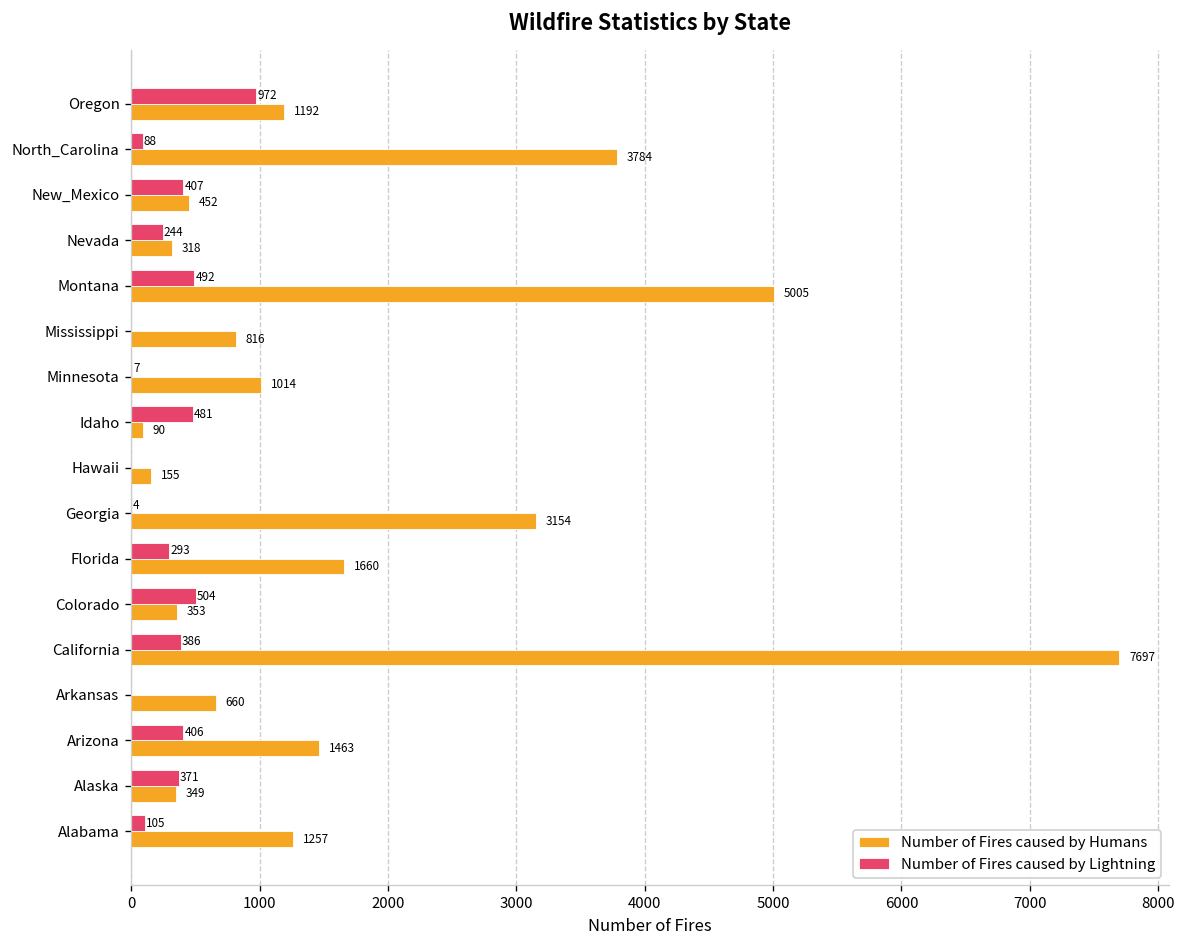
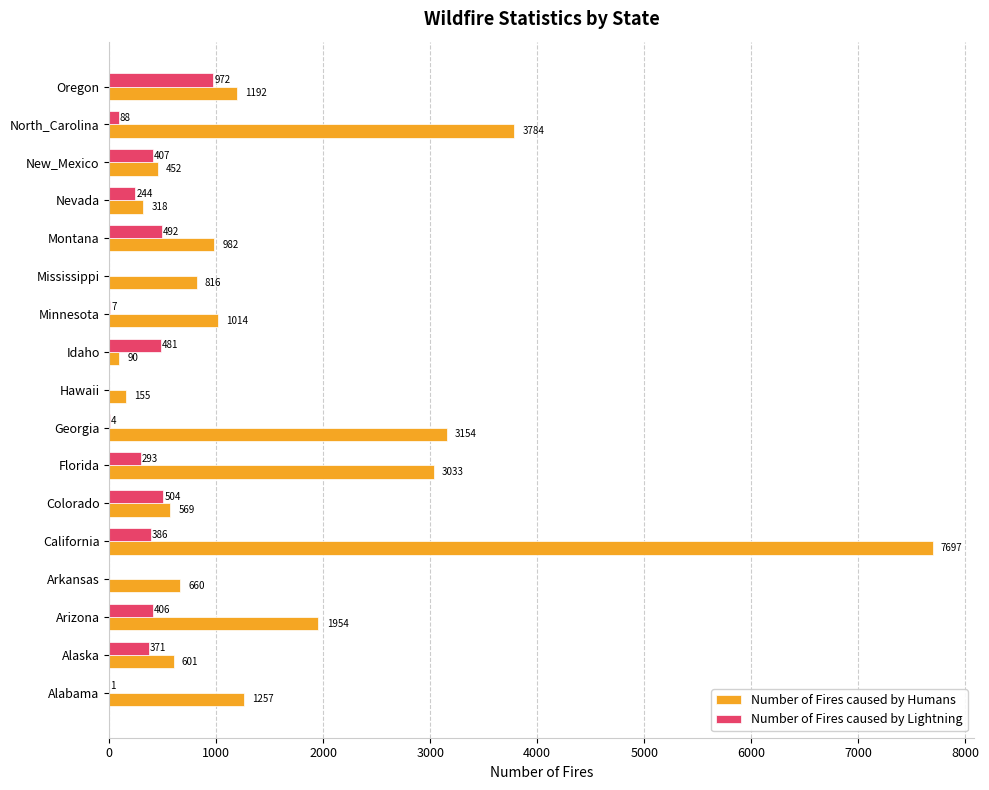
Number of Fires caused by Humans, Montana: 5005 -> 982
Number of Fires caused by Humans, Florida: 1660 -> 3033
Number of Fires caused by Humans, Colorado: 353 -> 569
Number of Fires caused by Humans, Arizona: 1463 -> 1954
Number of Fires caused by Humans, Alaska: 349 -> 601
Number of Fires caused by Lightning, Alabama: 105 -> 1
